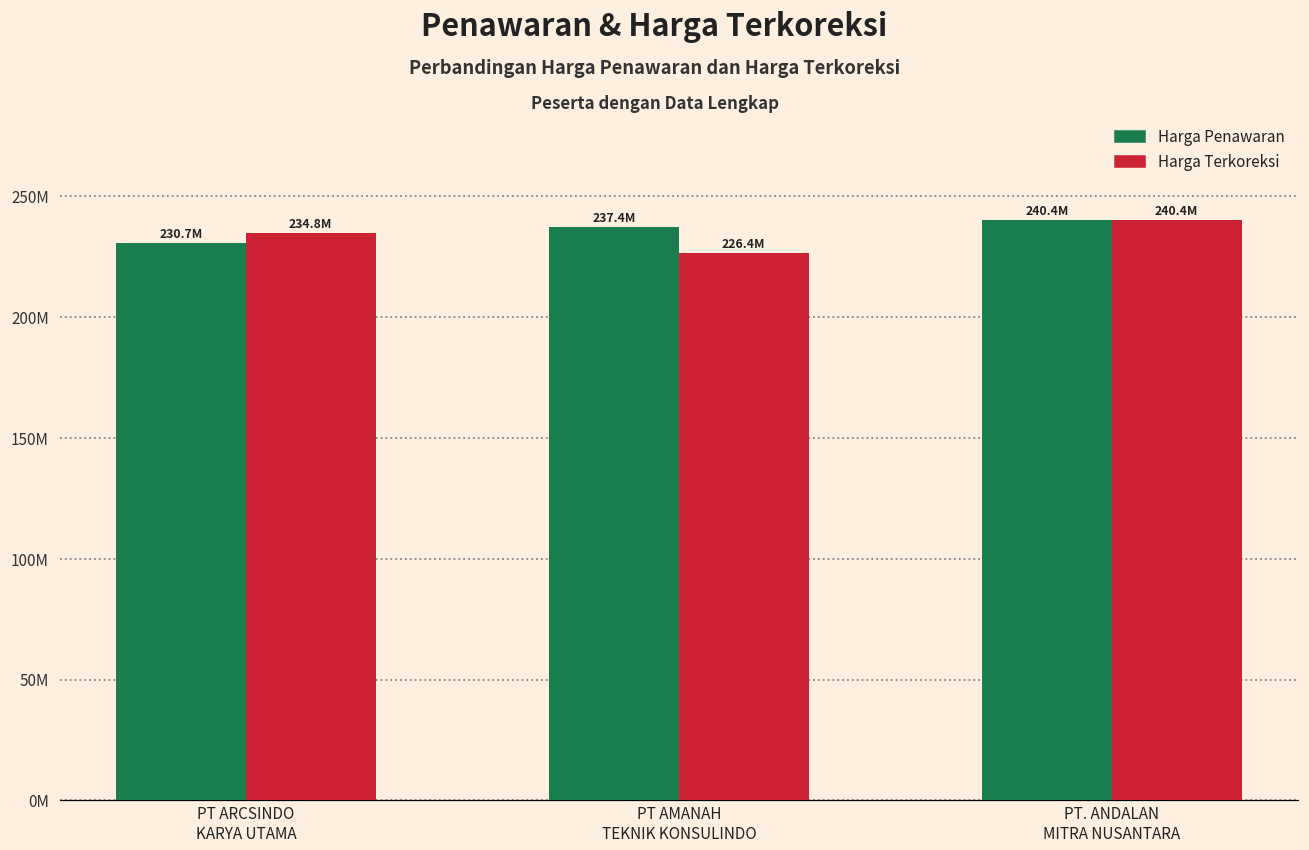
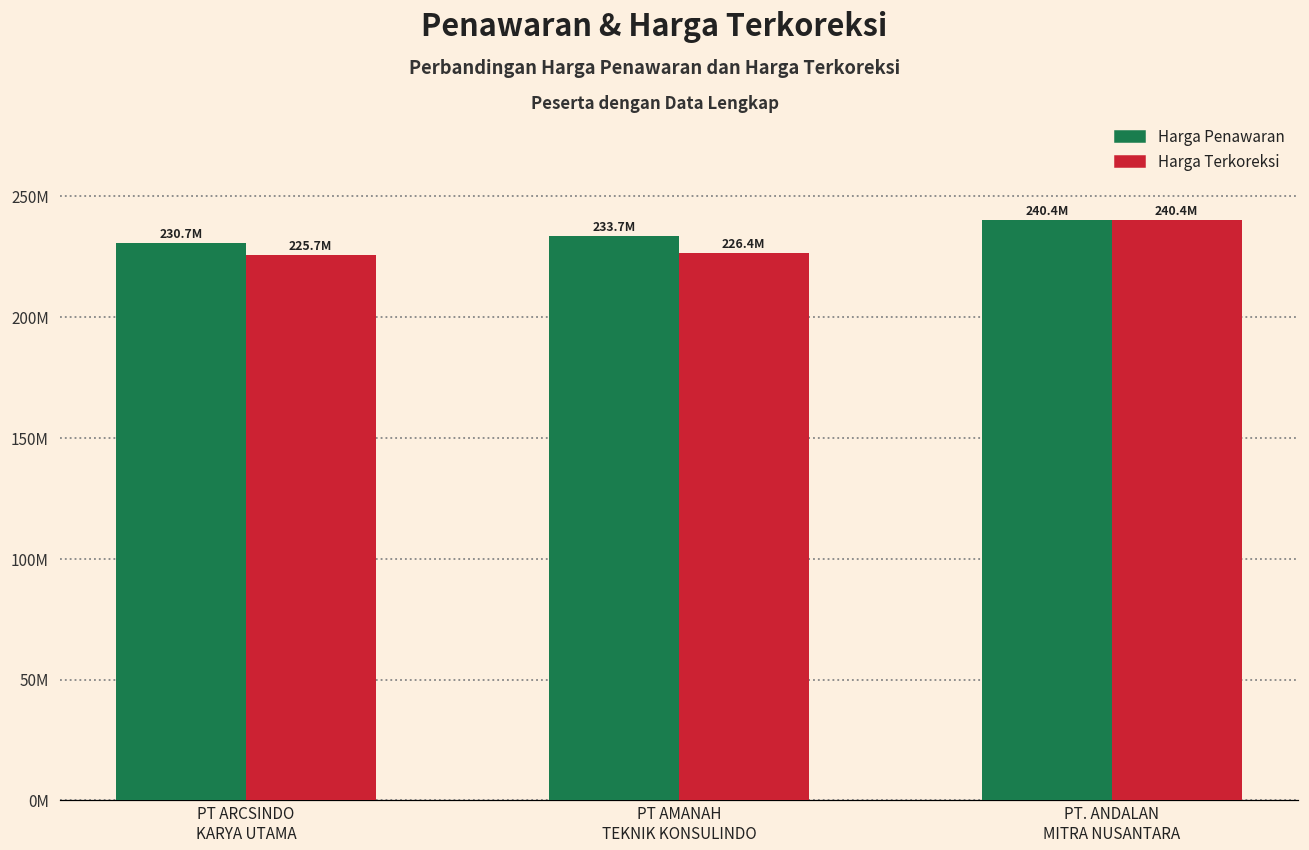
Harga Terkoreksi, PT ARCSINDO KARYA UTAMA: 234.8M -> 225.7M
Harga Penawaran, PT AMANAH TEKNIK KONSULINDO: 237.4M -> 233.7M
